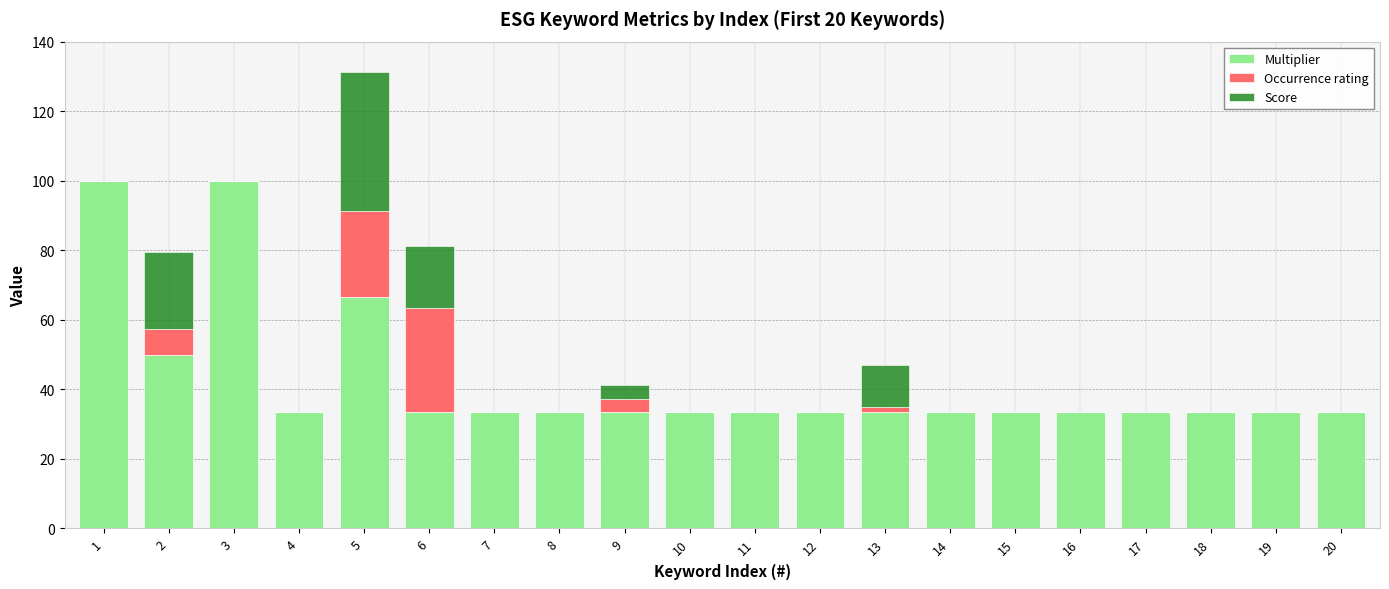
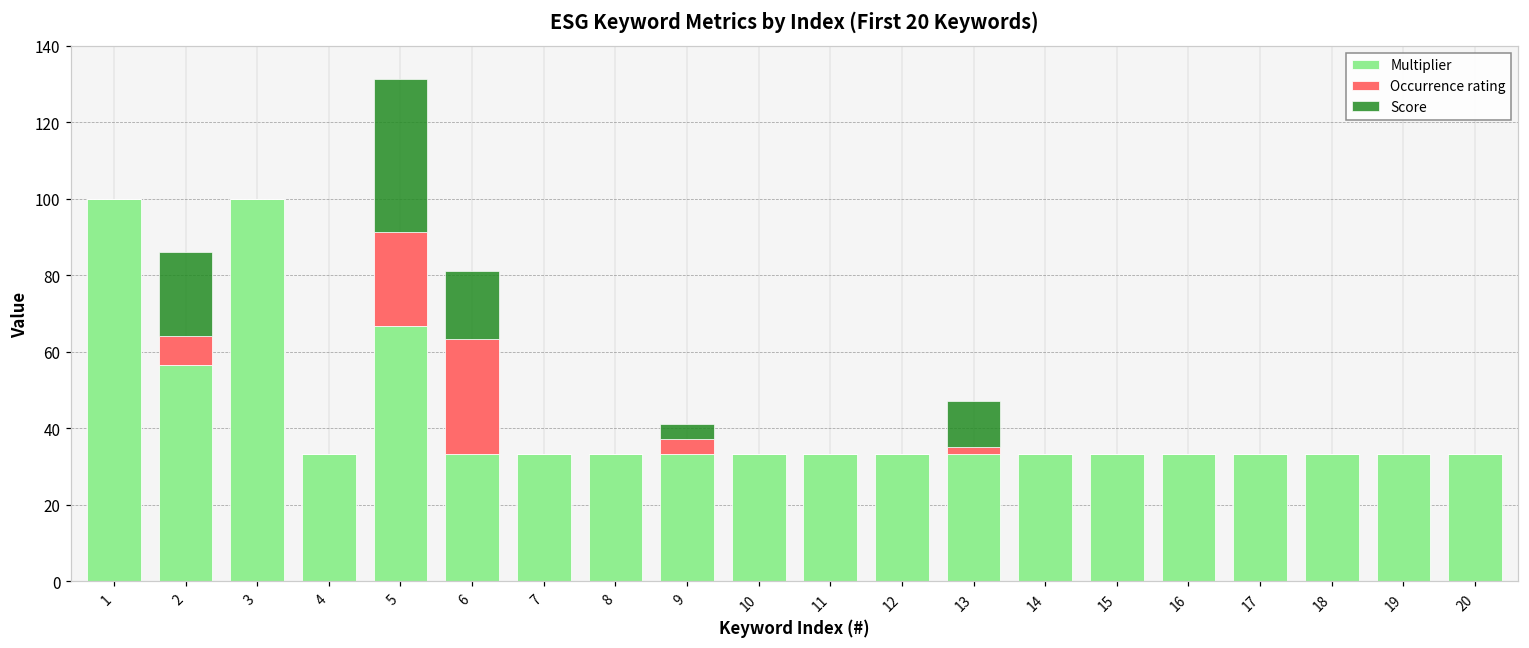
Multiplier, 2: 50 -> 57
